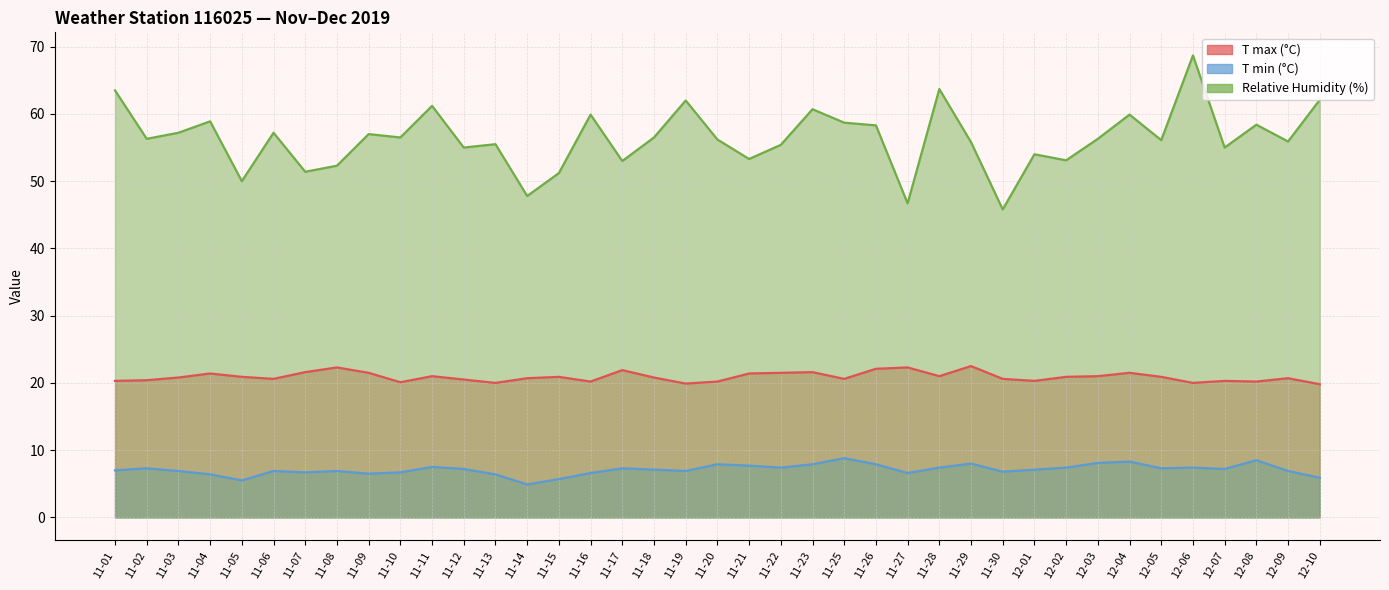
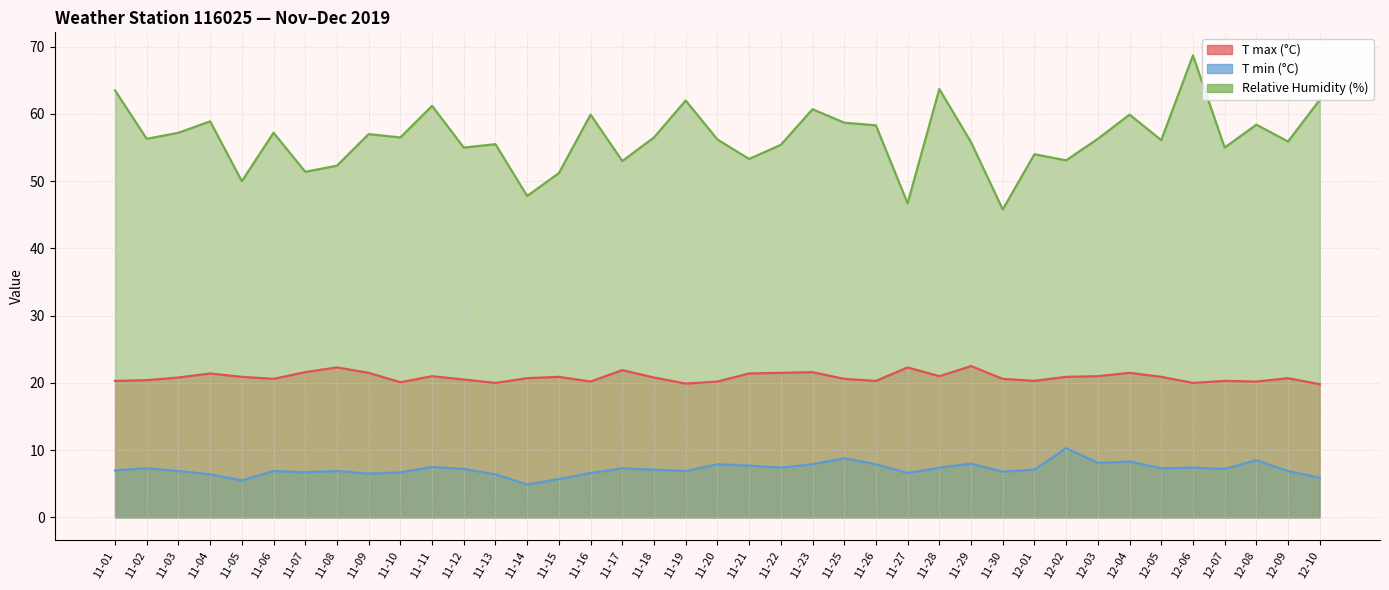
T max (°C), 11-26: 22 -> 20
T min (°C), 12-02: 7 -> 10
